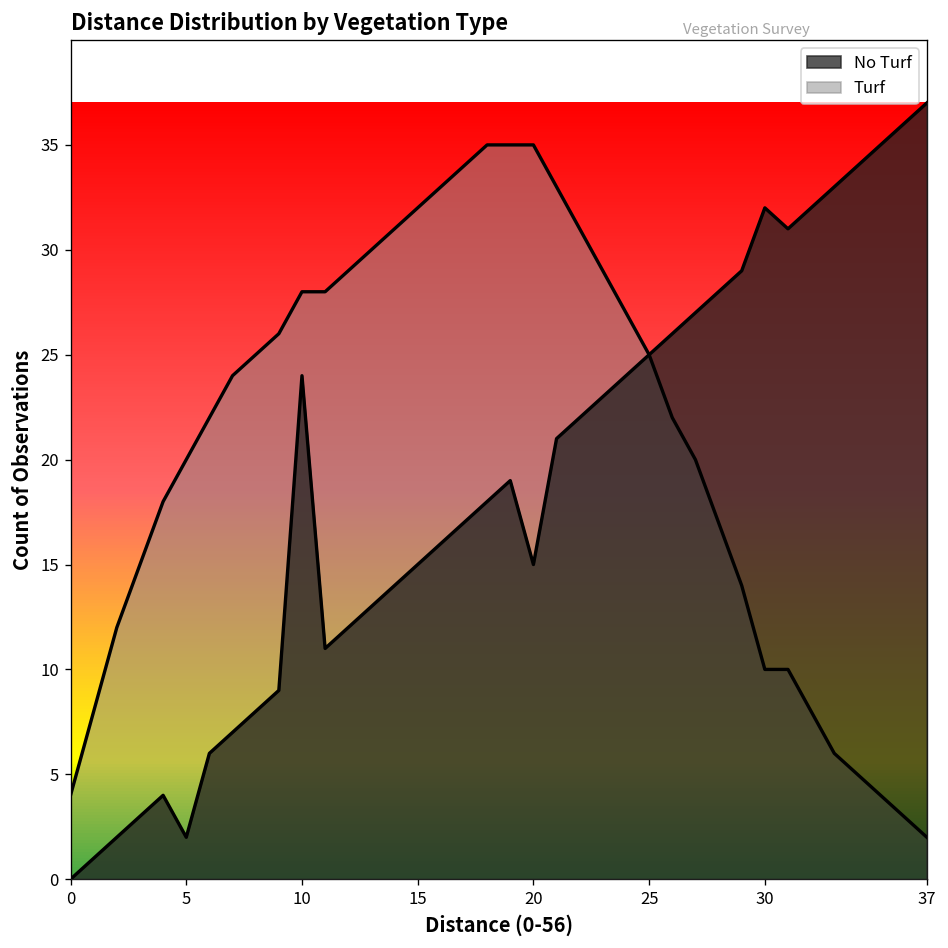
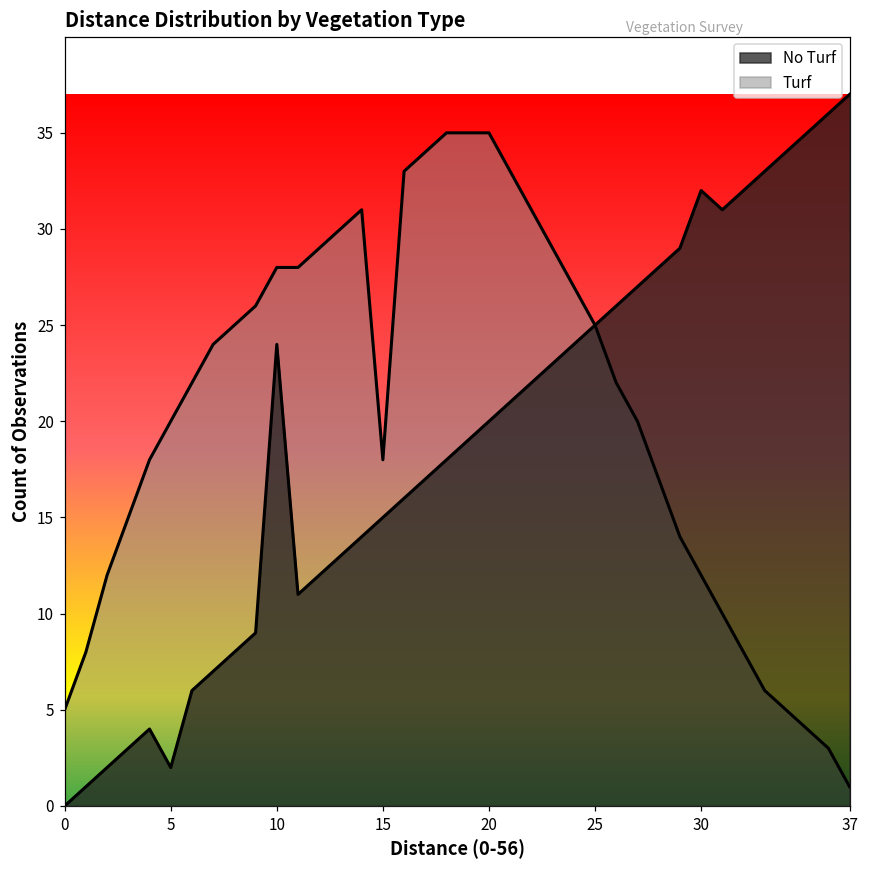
Turf, 0: 4 -> 5
Turf, 15: 32 -> 18
No Turf, 20: 15 -> 20
Turf, 30: 10 -> 12
Turf, 37: 2 -> 1
